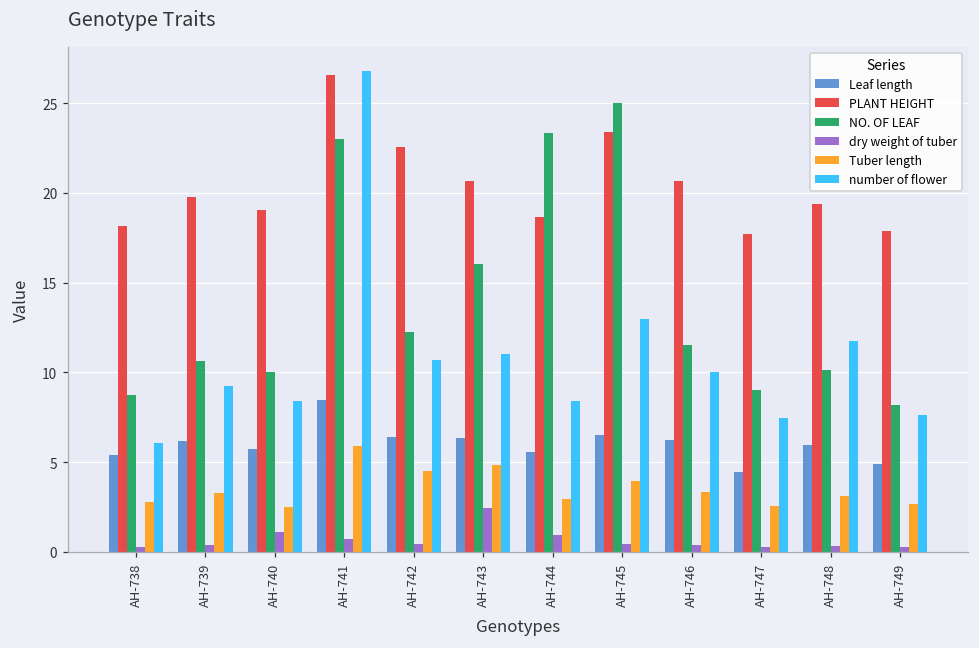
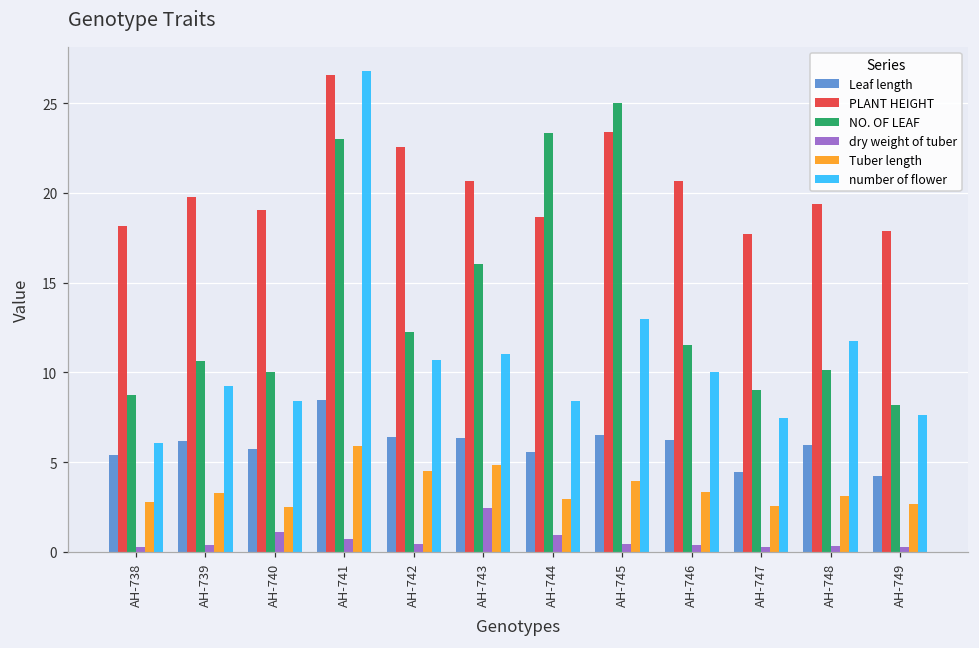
Leaf length, AH-749: 4.9 -> 4.2
